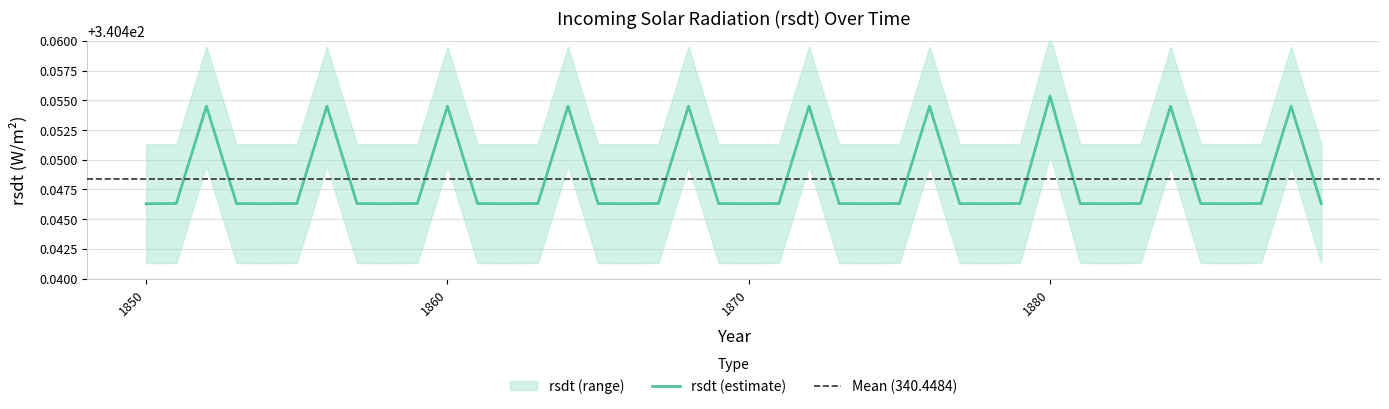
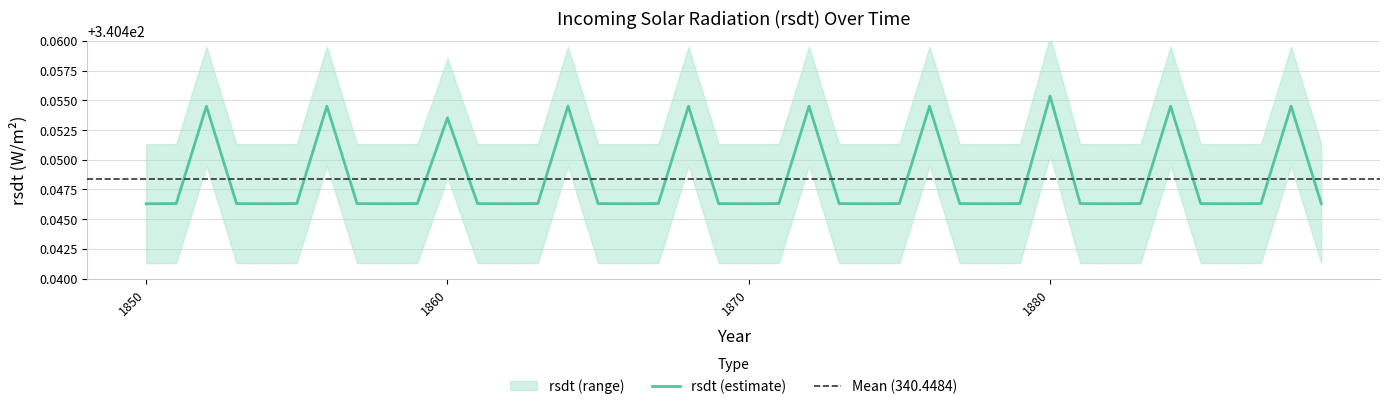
rsdt (estimate), 1860: 340.4545 -> 340.4535
